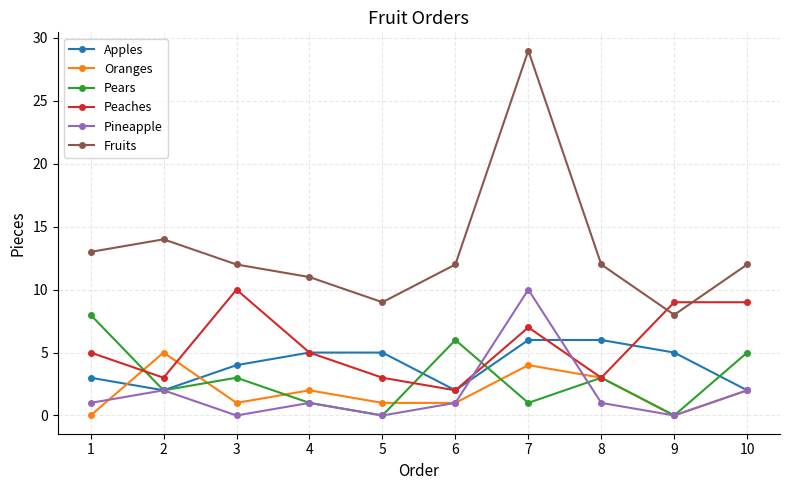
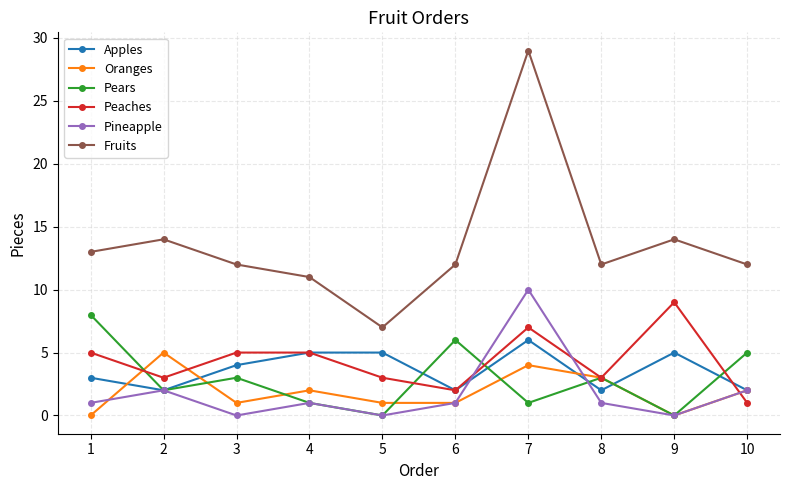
Peaches, 3: 10 -> 5
Fruits, 5: 9 -> 7
Apples, 8: 6 -> 2
Fruits, 9: 8 -> 14
Peaches, 10: 9 -> 1
